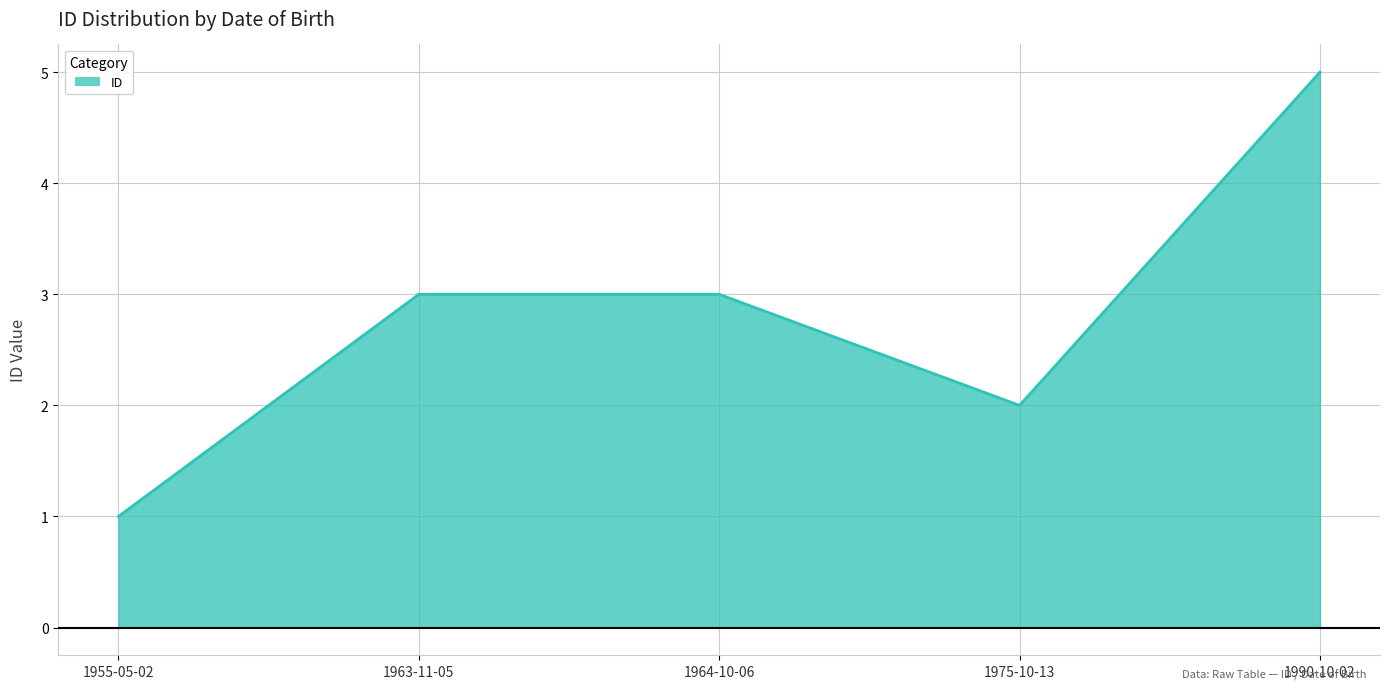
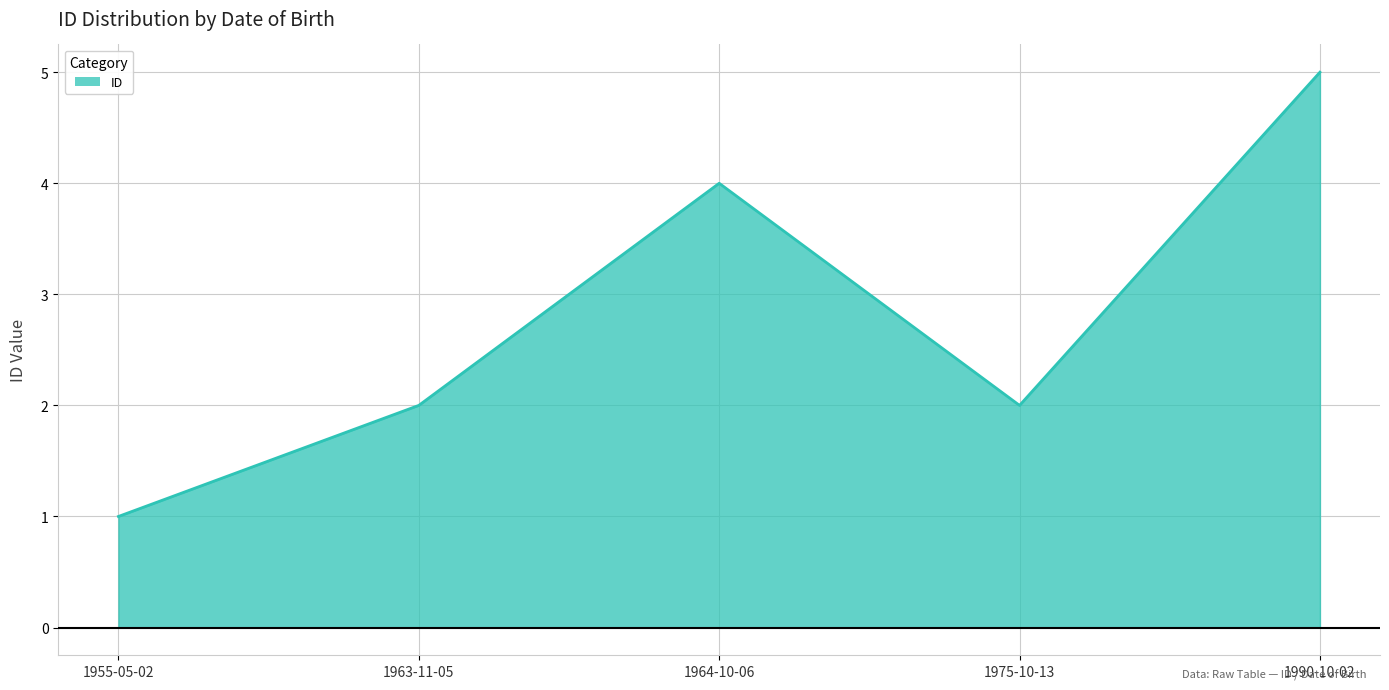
1963-11-05: 3 -> 2
1964-10-06: 3 -> 4
